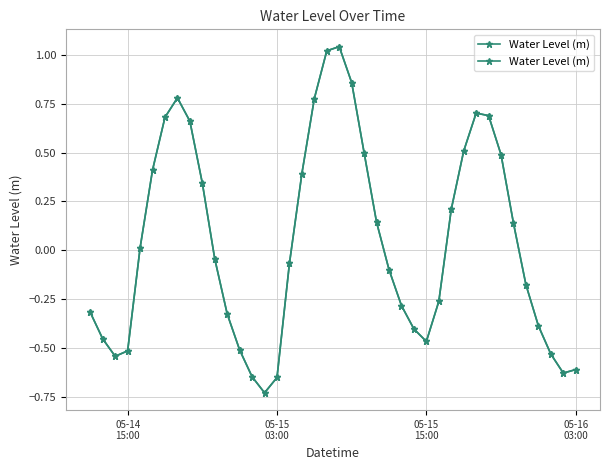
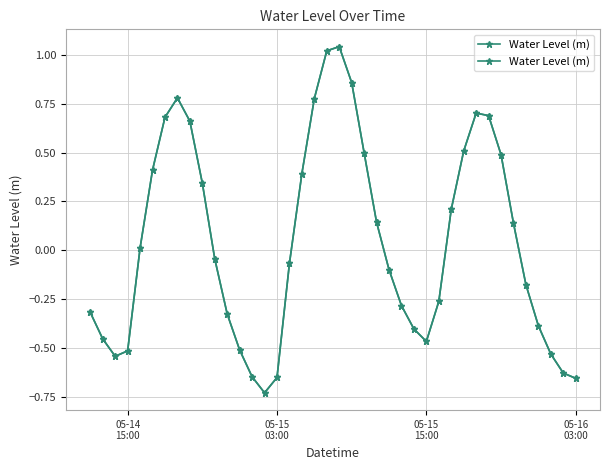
05-16 03:00: -0.61 -> -0.66
